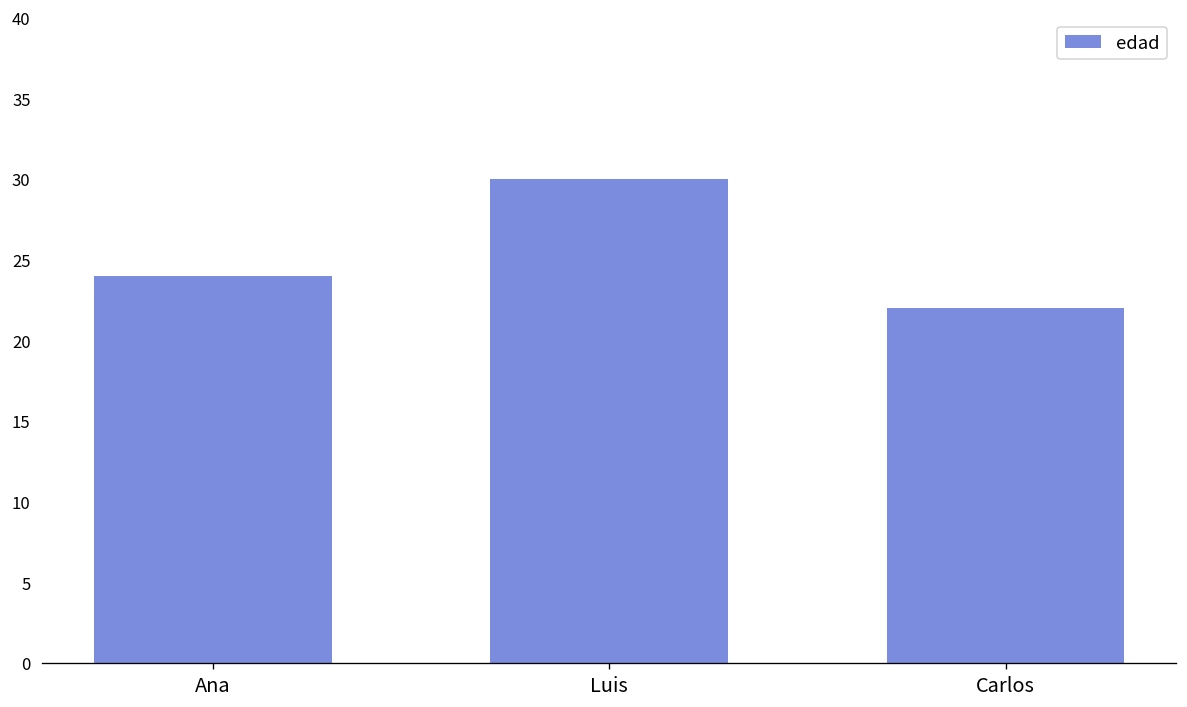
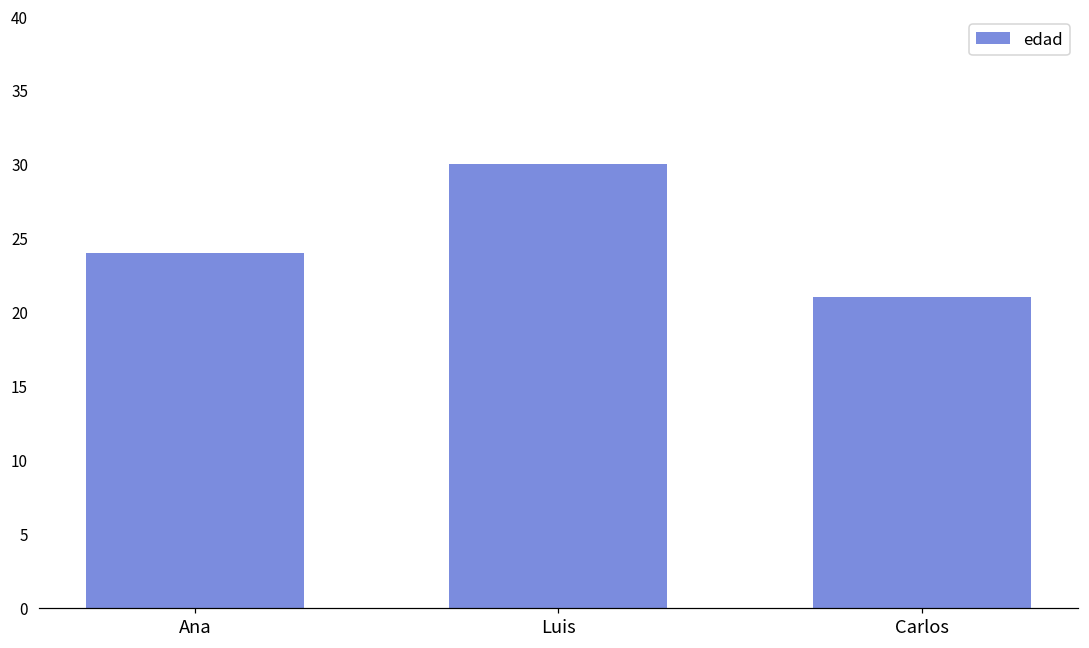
Carlos: 22 -> 21
